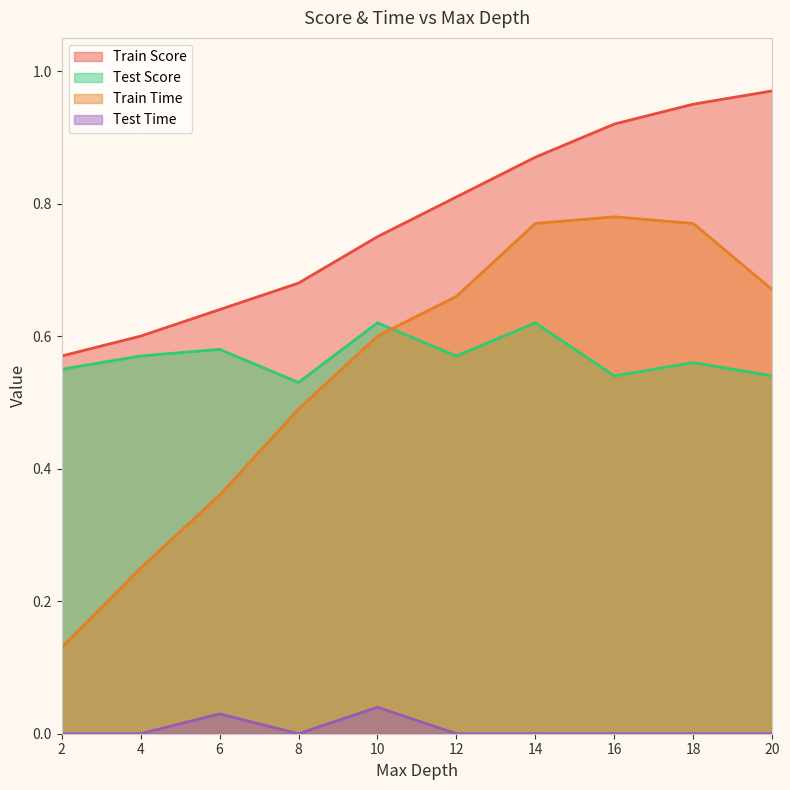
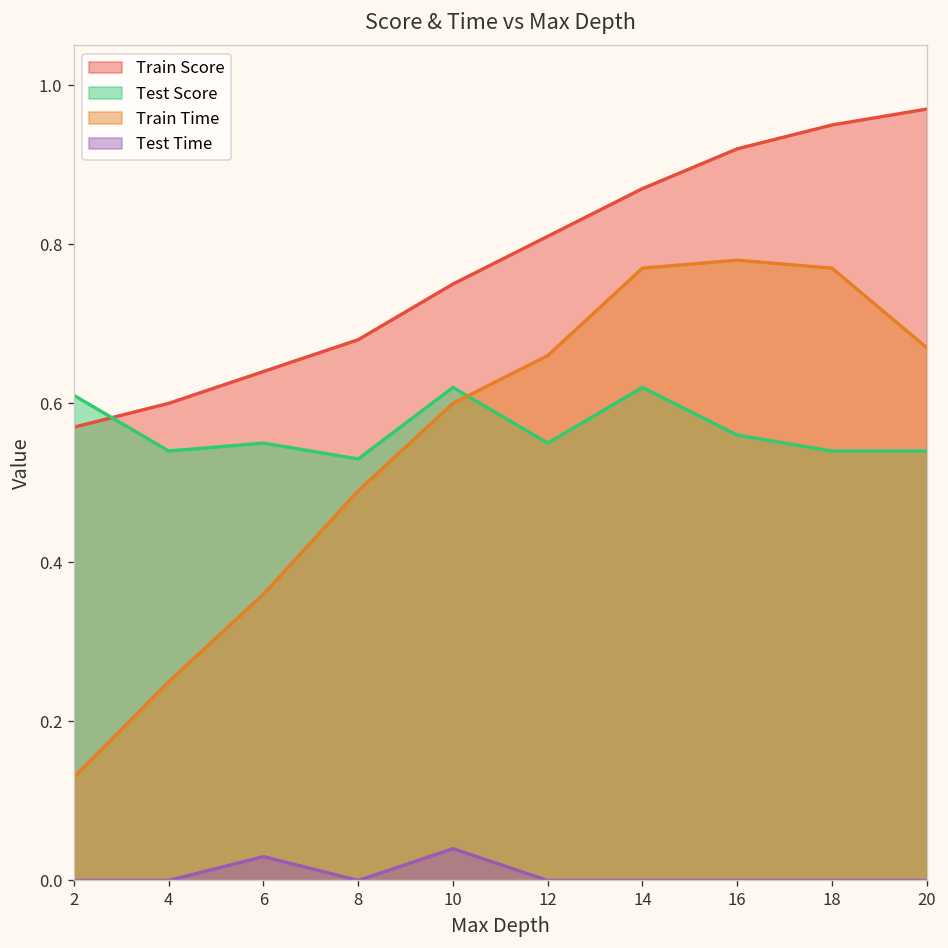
Test Score, 2: 0.55 -> 0.61
Test Score, 4: 0.57 -> 0.54
Test Score, 6: 0.58 -> 0.55
Test Score, 12: 0.57 -> 0.55
Test Score, 16: 0.54 -> 0.56
Test Score, 18: 0.56 -> 0.54
